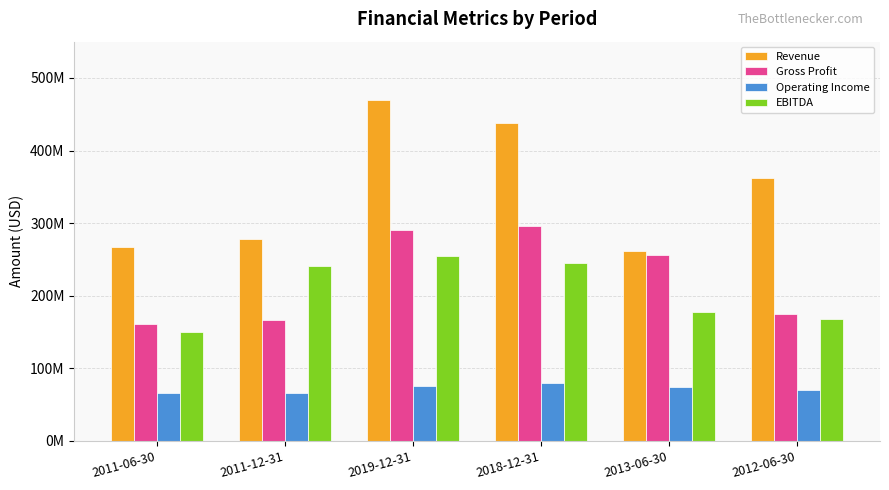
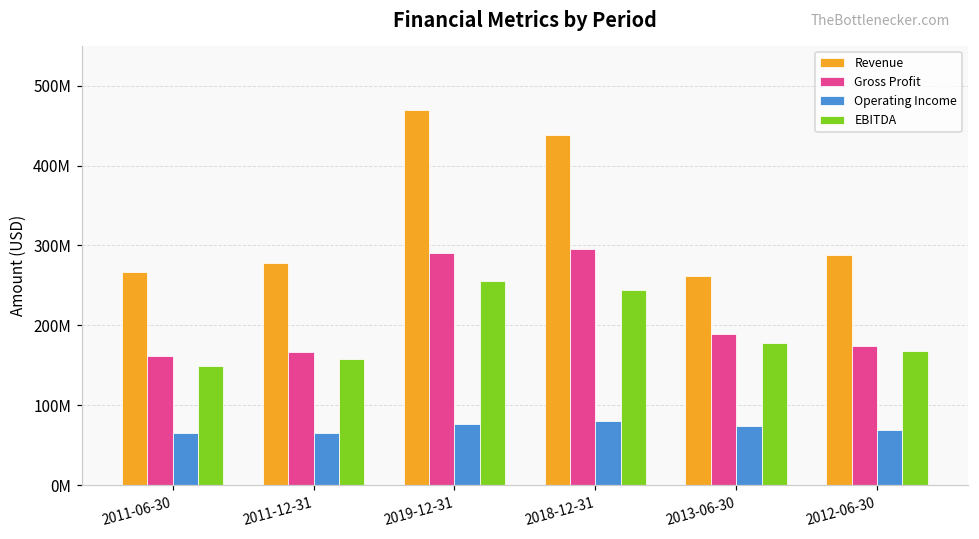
EBITDA, 2011-12-31: 240000000 -> 160000000
Gross Profit, 2013-06-30: 260000000 -> 190000000
Revenue, 2012-06-30: 360000000 -> 290000000
